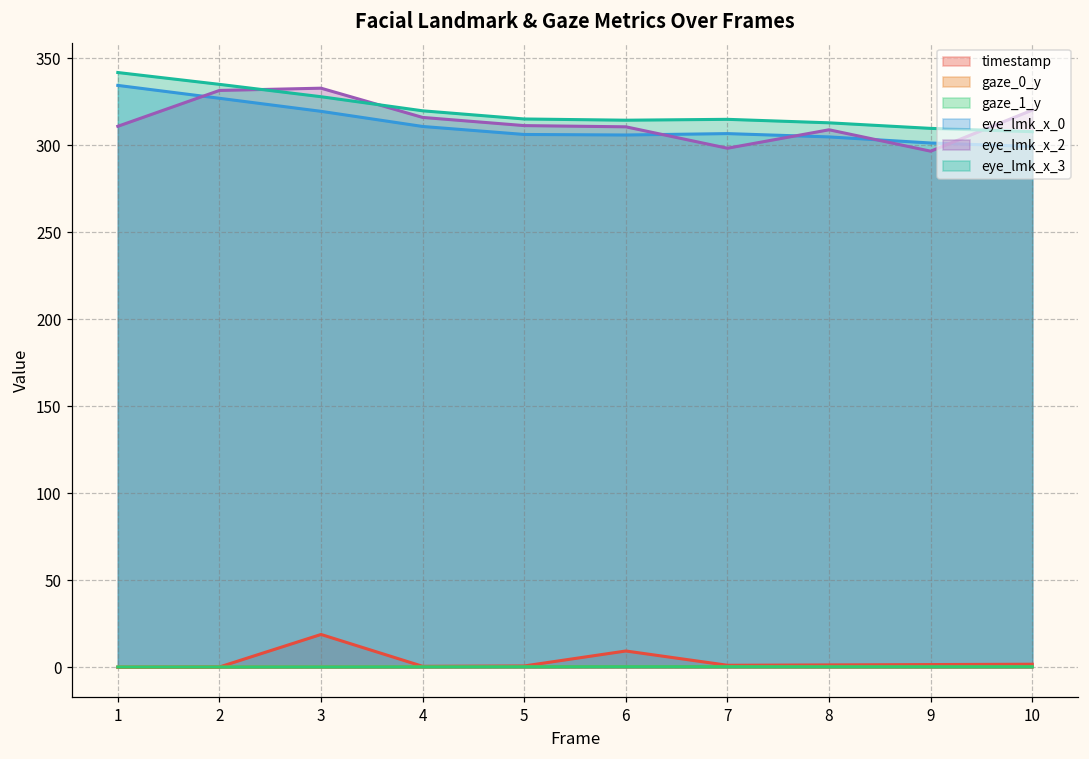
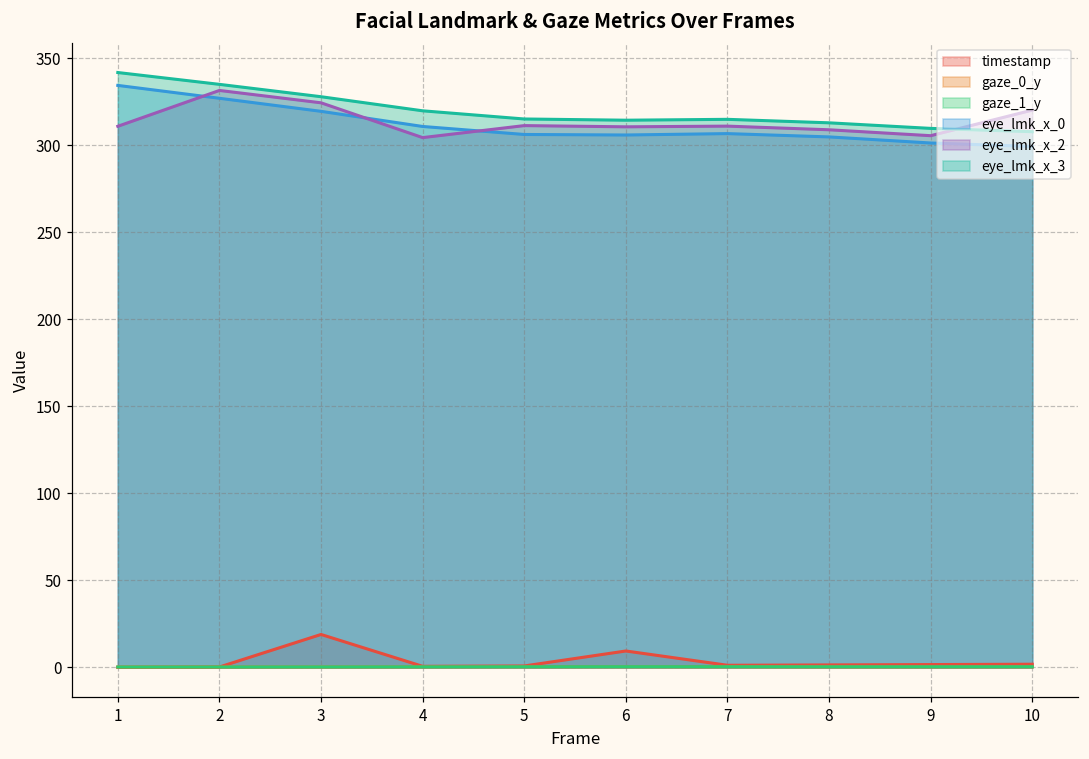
eye_lmk_x_2, 3: 333 -> 324
eye_lmk_x_2, 4: 316 -> 304
eye_lmk_x_2, 7: 298 -> 311
eye_lmk_x_2, 9: 297 -> 306
